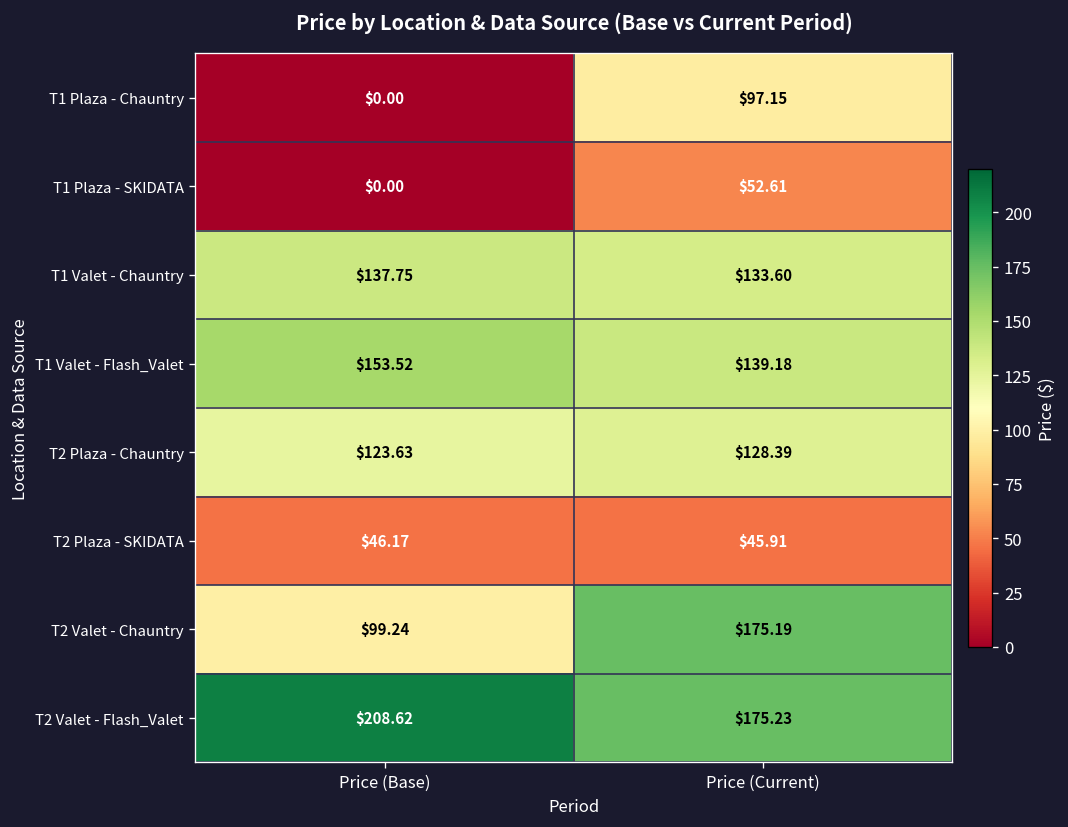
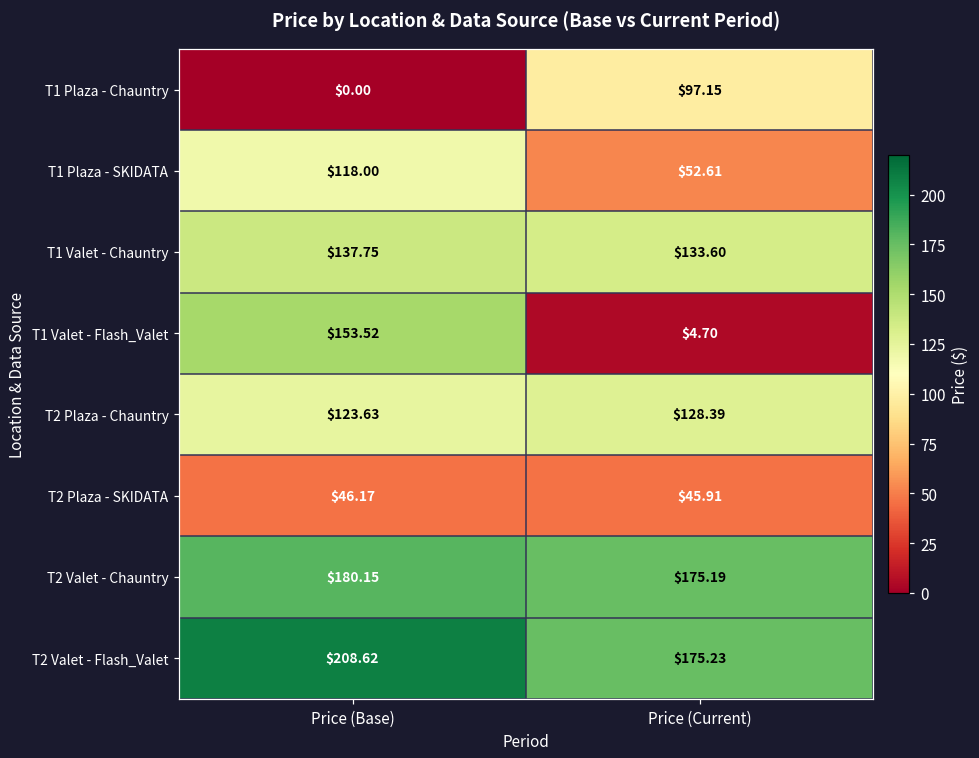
T1 Plaza - SKIDATA, Price (Base): $0.00 -> $118.00
T1 Valet - Flash_Valet, Price (Current): $139.18 -> $4.70
T2 Valet - Chauntry, Price (Base): $99.24 -> $180.15
